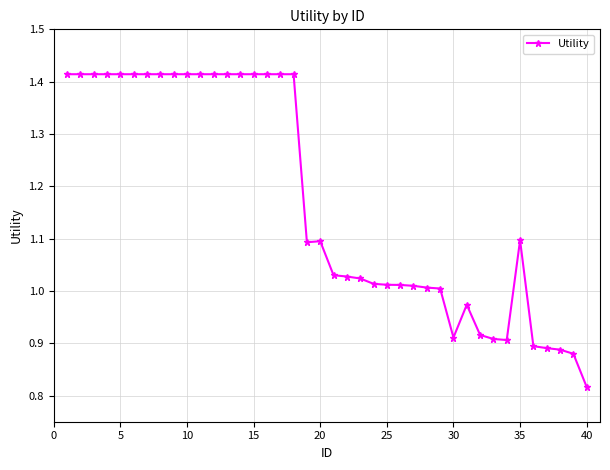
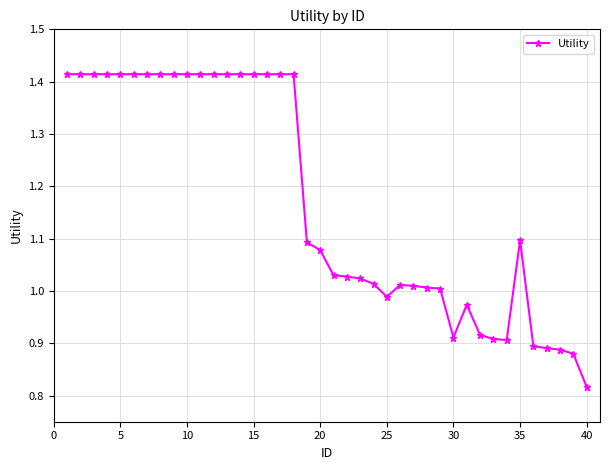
20: 1.10 -> 1.08
25: 1.01 -> 0.99
